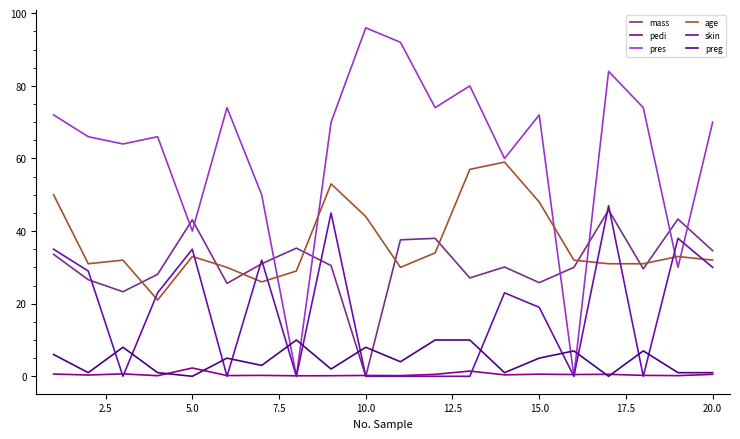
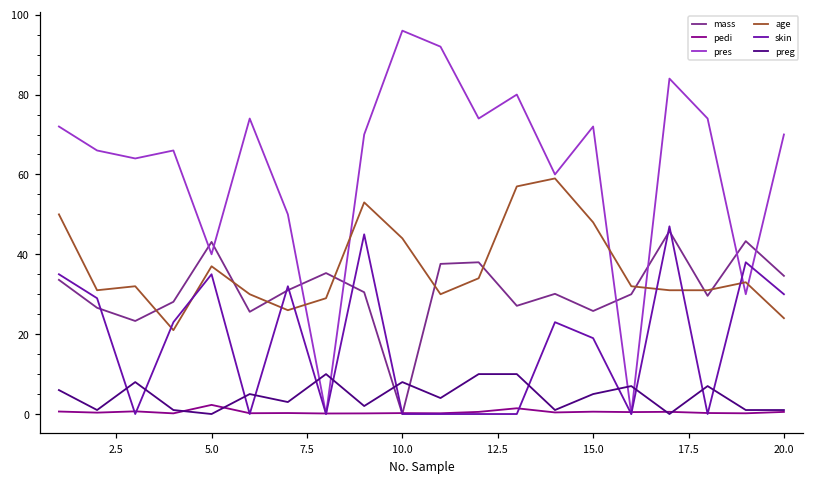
age, 5.0: 33 -> 37
age, 20.0: 32 -> 24
